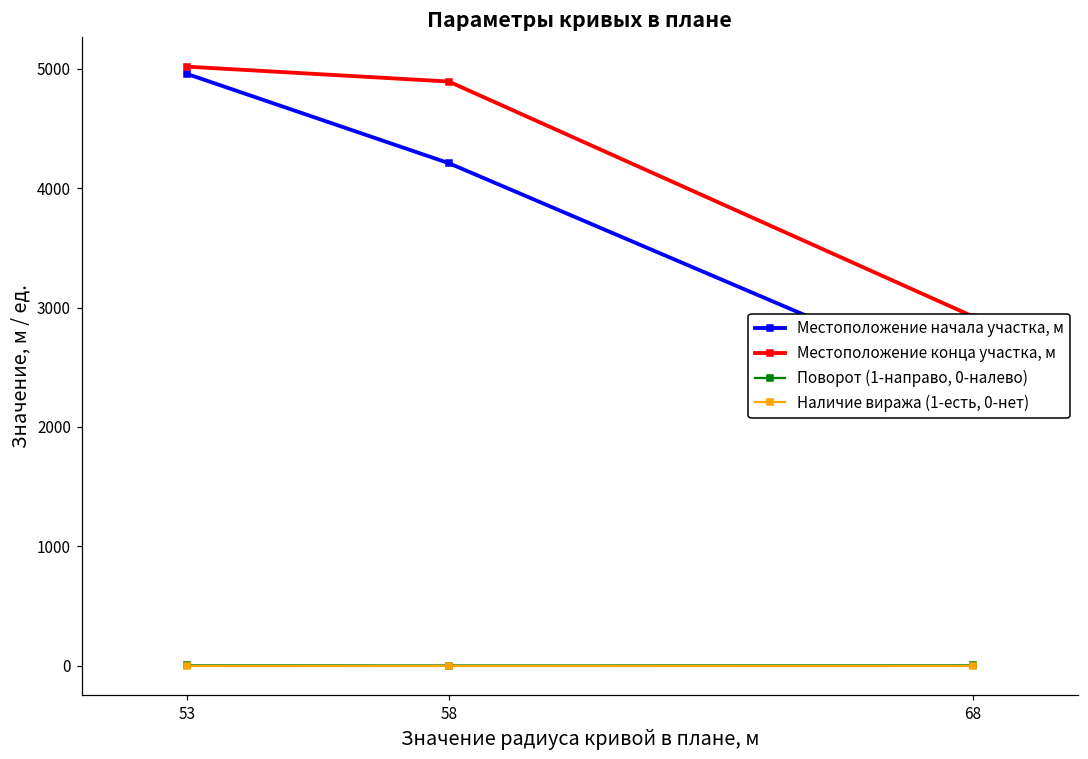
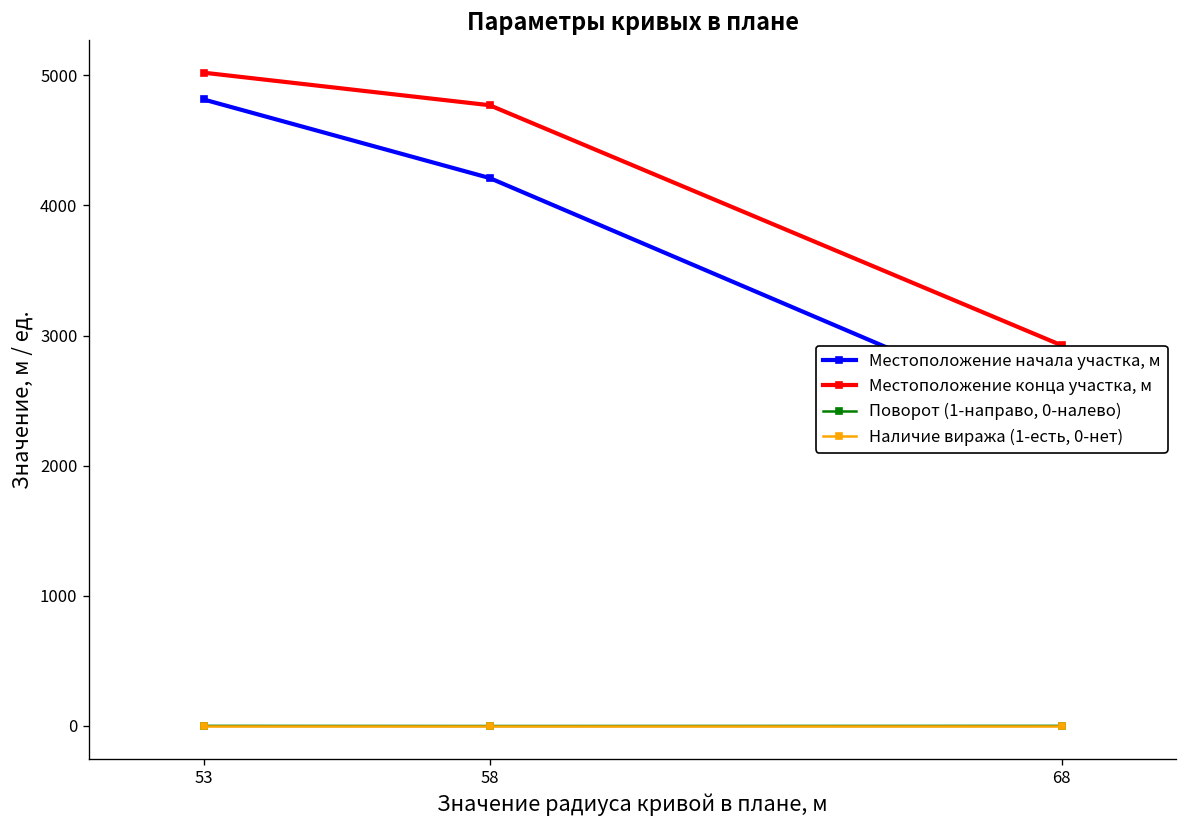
Местоположение начала участка, м, 53: 4960 -> 4810
Местоположение конца участка, м, 58: 4890 -> 4770
